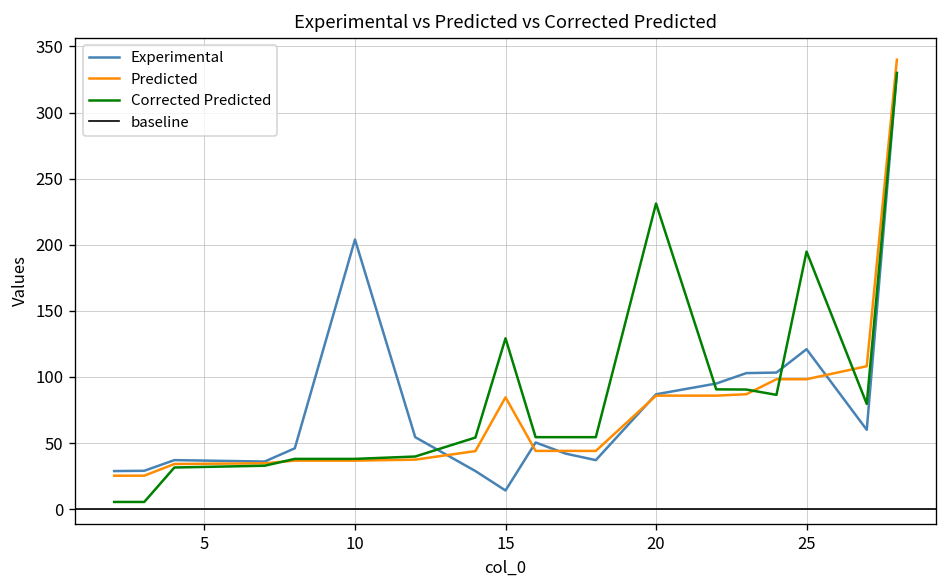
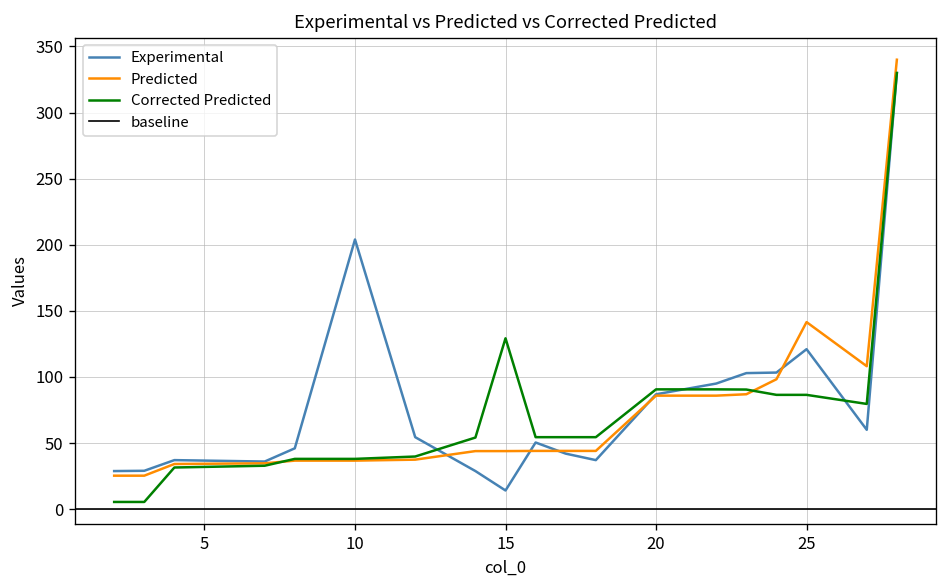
Predicted, 15: 85 -> 44
Corrected Predicted, 20: 231 -> 91
Predicted, 25: 98 -> 142
Corrected Predicted, 25: 195 -> 86
